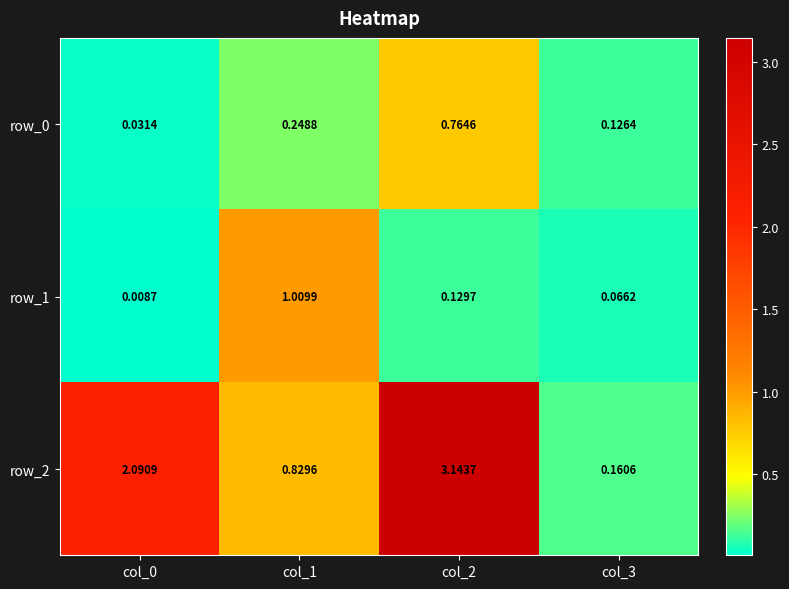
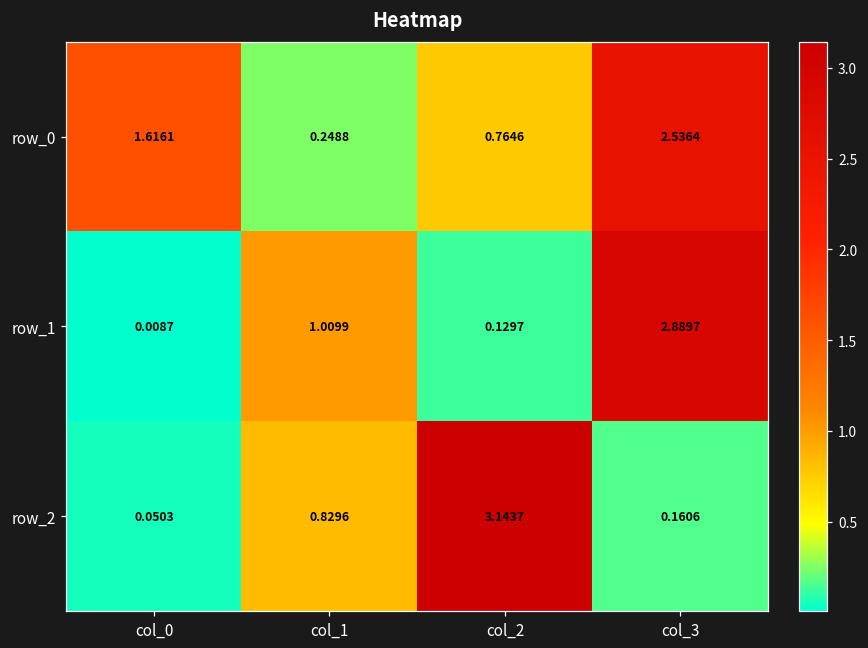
row_0, col_0: 0.0314 -> 1.6161
row_0, col_3: 0.1264 -> 2.5364
row_1, col_3: 0.0662 -> 2.8897
row_2, col_0: 2.0909 -> 0.0503
